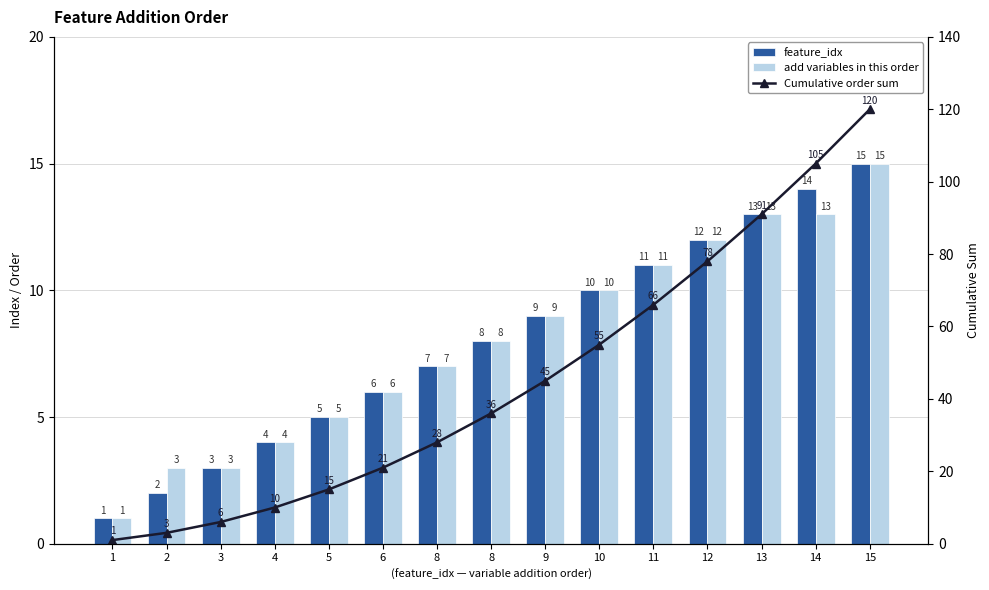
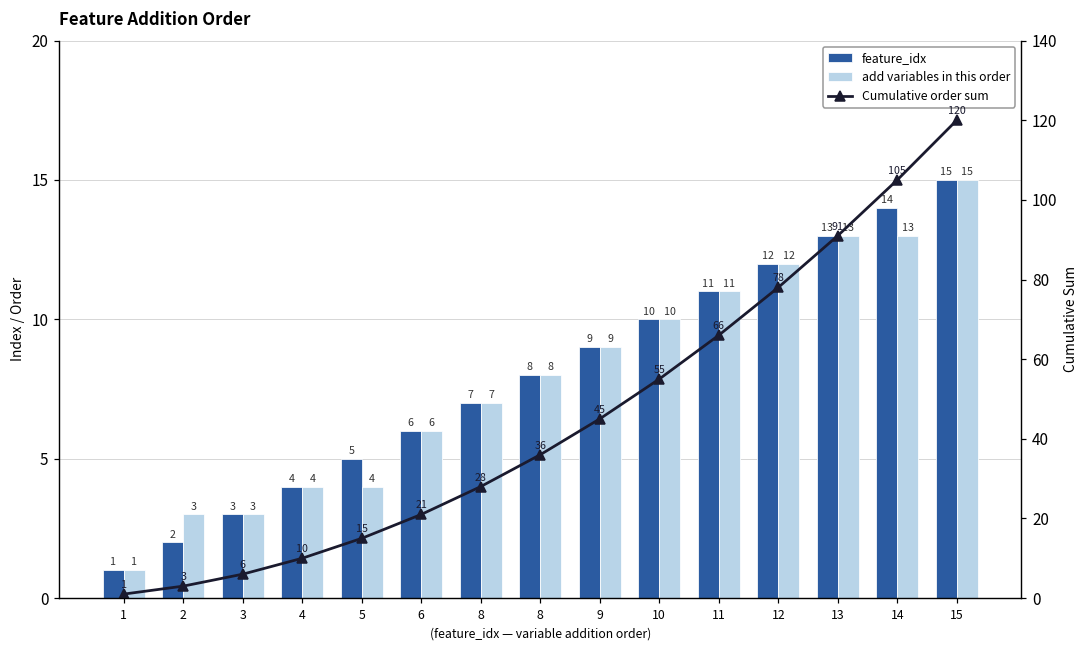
add variables in this order, 5: 5 -> 4
